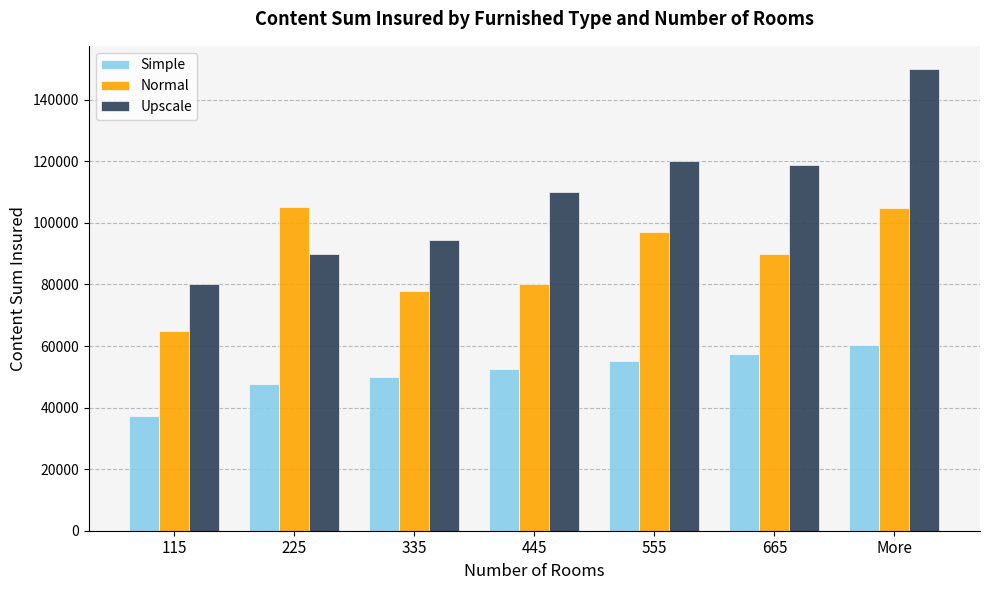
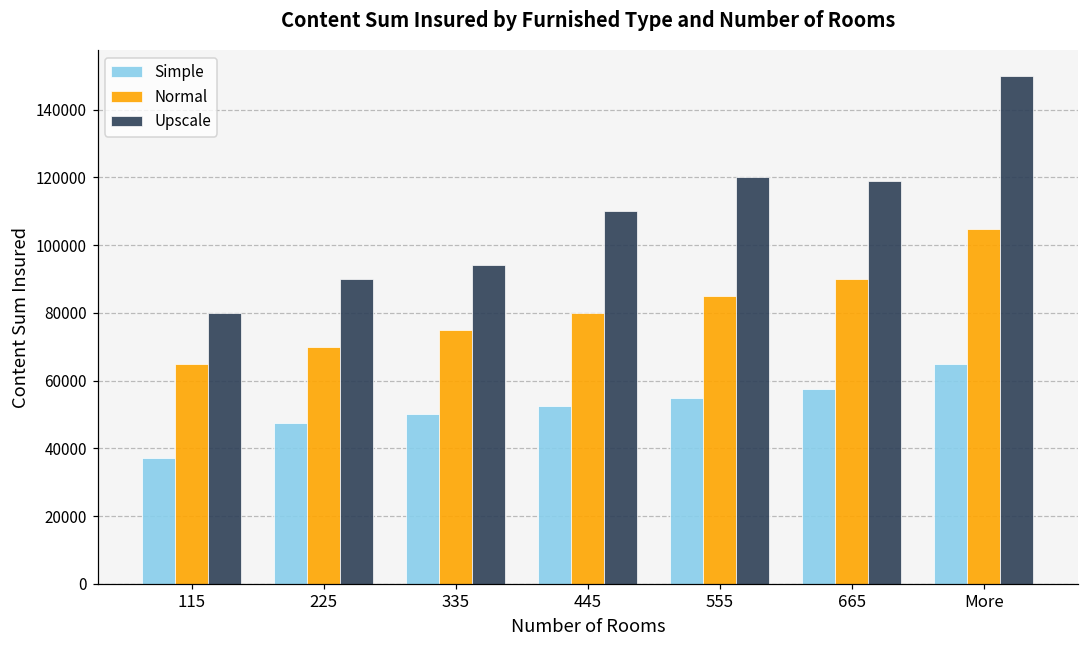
Normal, 225: 105000 -> 70000
Normal, 335: 78000 -> 75000
Normal, 555: 97000 -> 85000
Simple, More: 60000 -> 65000
